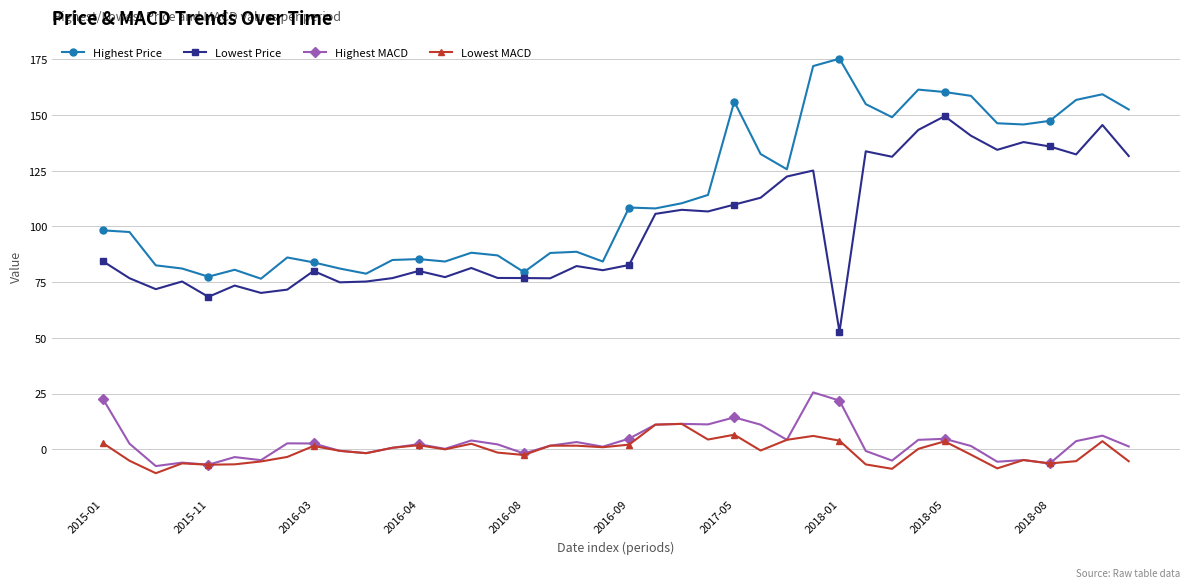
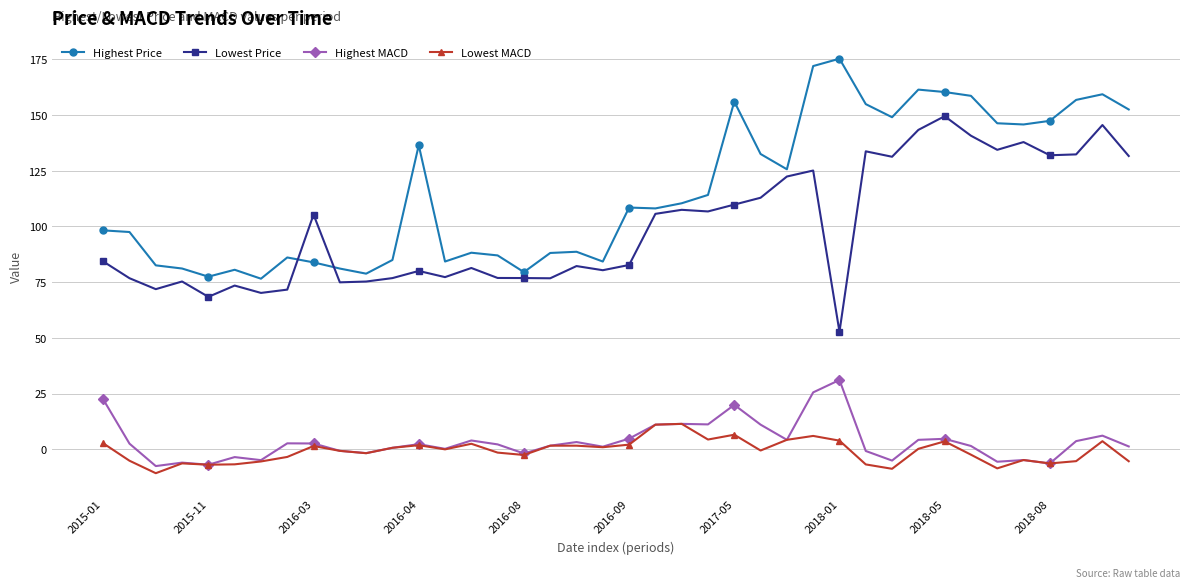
Lowest Price, 2016-03: 80 -> 105
Highest Price, 2016-04: 85 -> 136
Highest MACD, 2017-05: 14 -> 20
Highest MACD, 2018-01: 22 -> 31
Lowest Price, 2018-08: 136 -> 132
